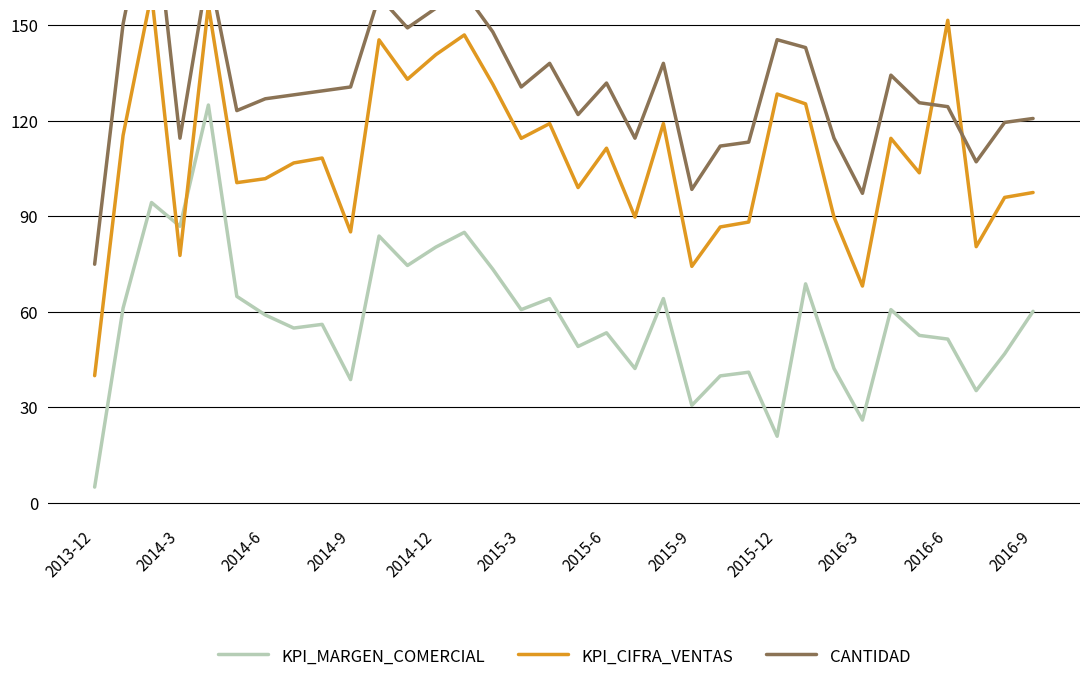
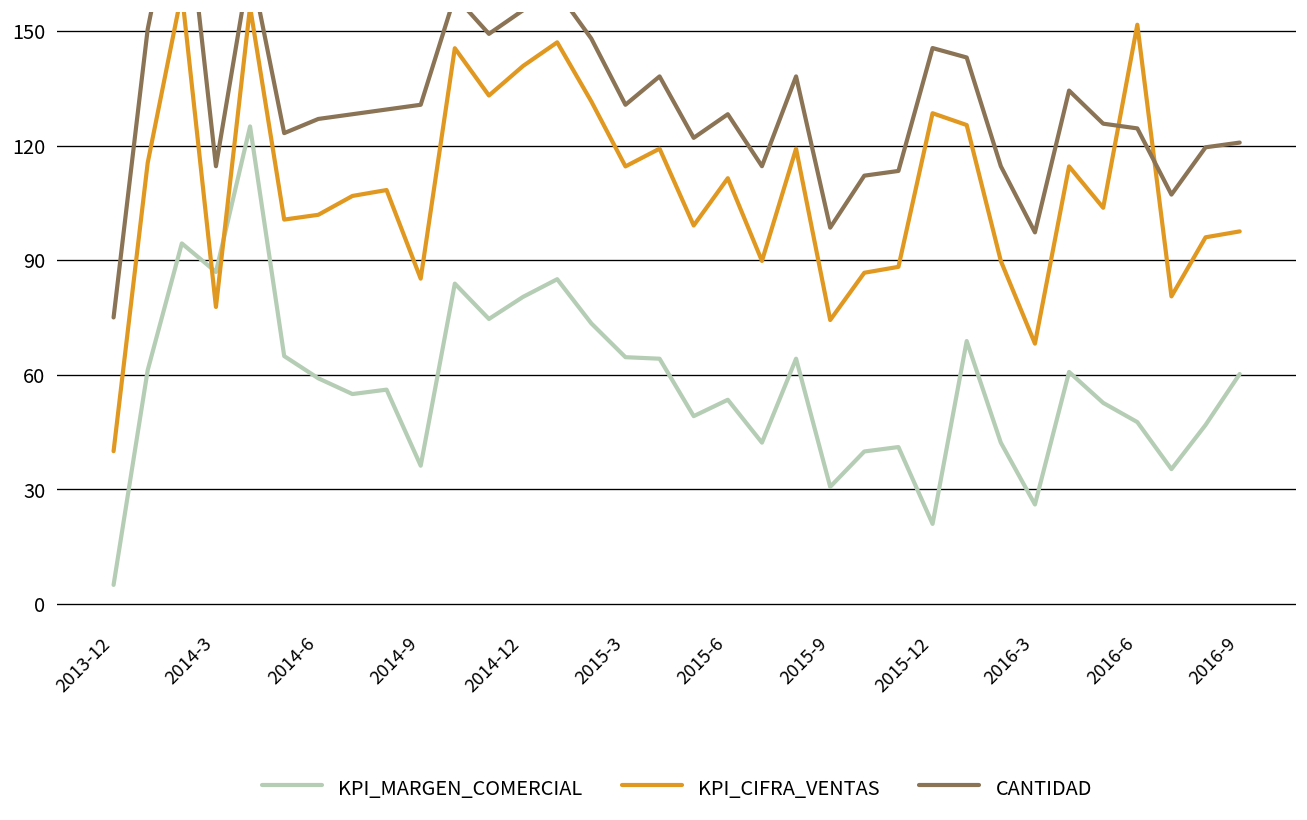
KPI_MARGEN_COMERCIAL, 2014-9: 39 -> 36
KPI_MARGEN_COMERCIAL, 2015-3: 61 -> 65
CANTIDAD, 2015-6: 132 -> 128
KPI_MARGEN_COMERCIAL, 2016-6: 51 -> 48
